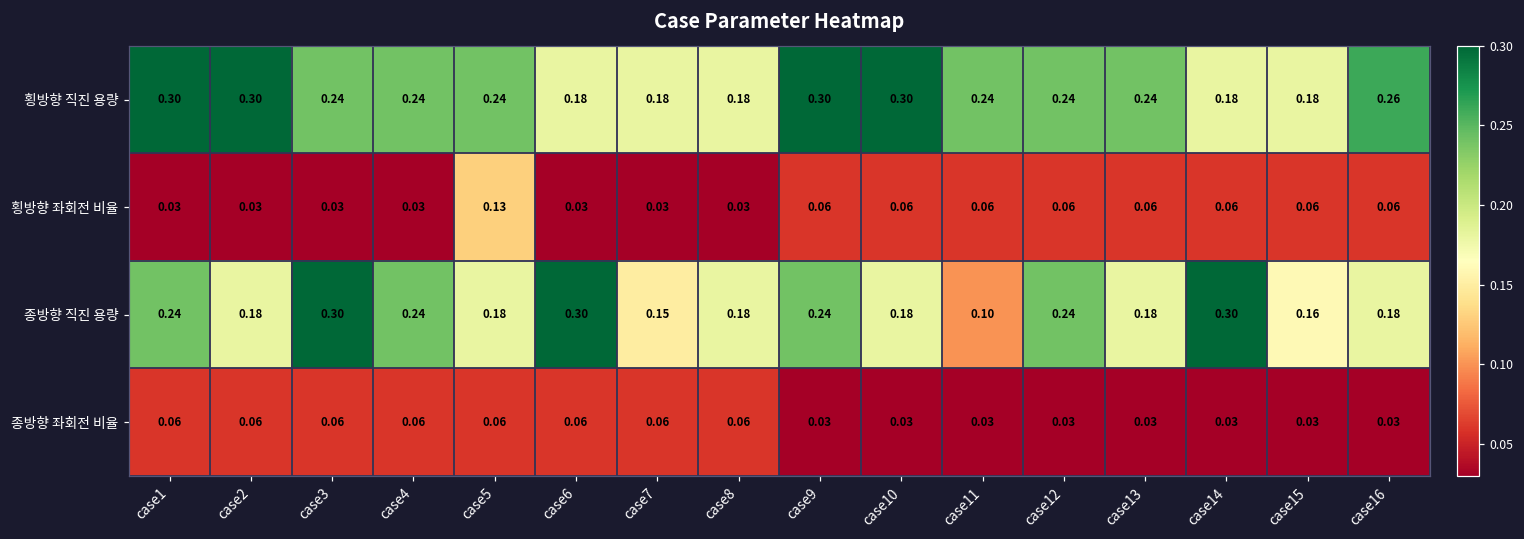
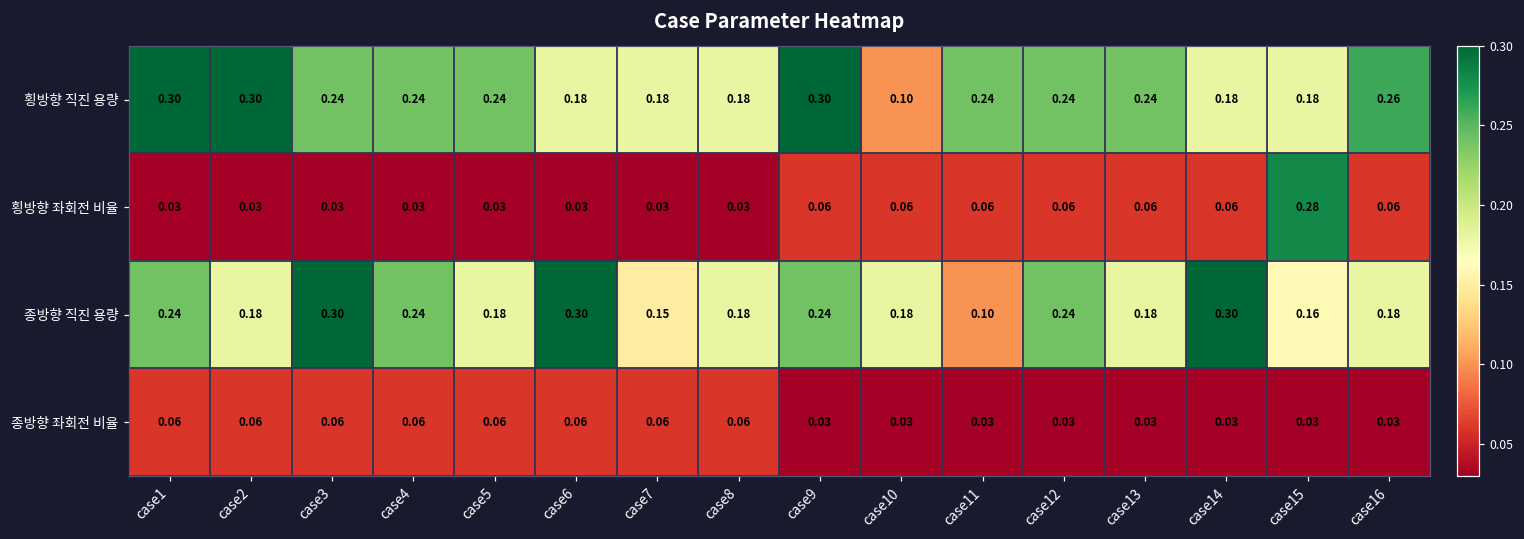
횡방향 직진 용량, case10: 0.30 -> 0.10
횡방향 좌회전 비율, case5: 0.13 -> 0.03
횡방향 좌회전 비율, case15: 0.06 -> 0.28
